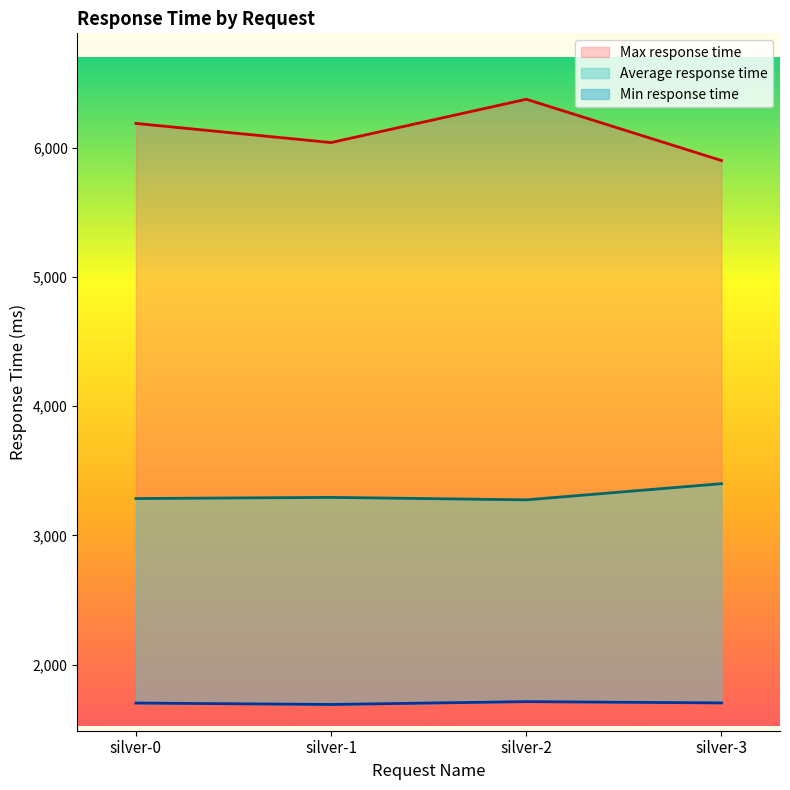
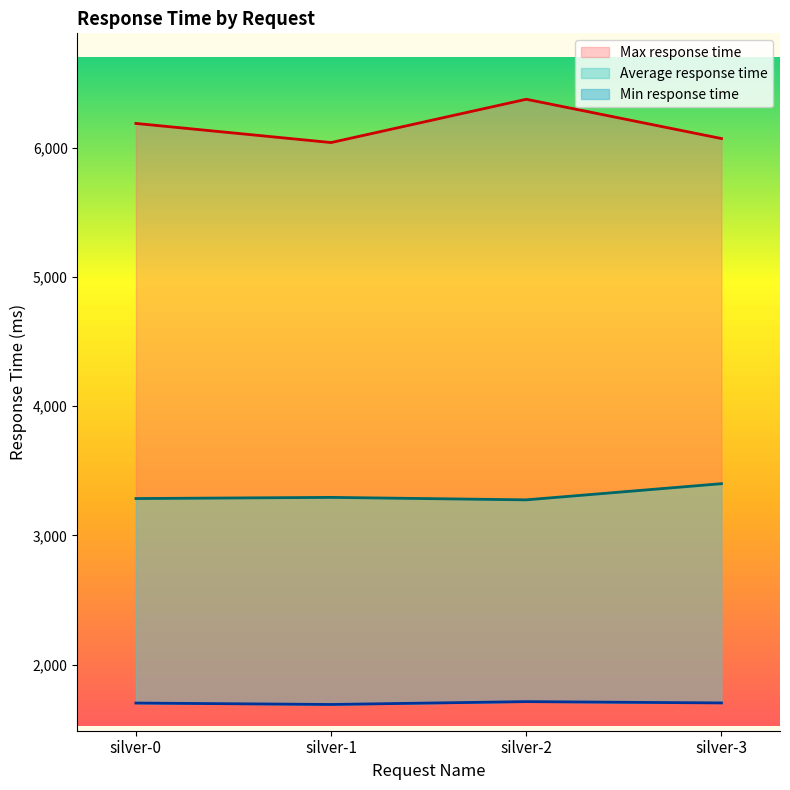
Max response time, silver-3: 5,900 -> 6,070
